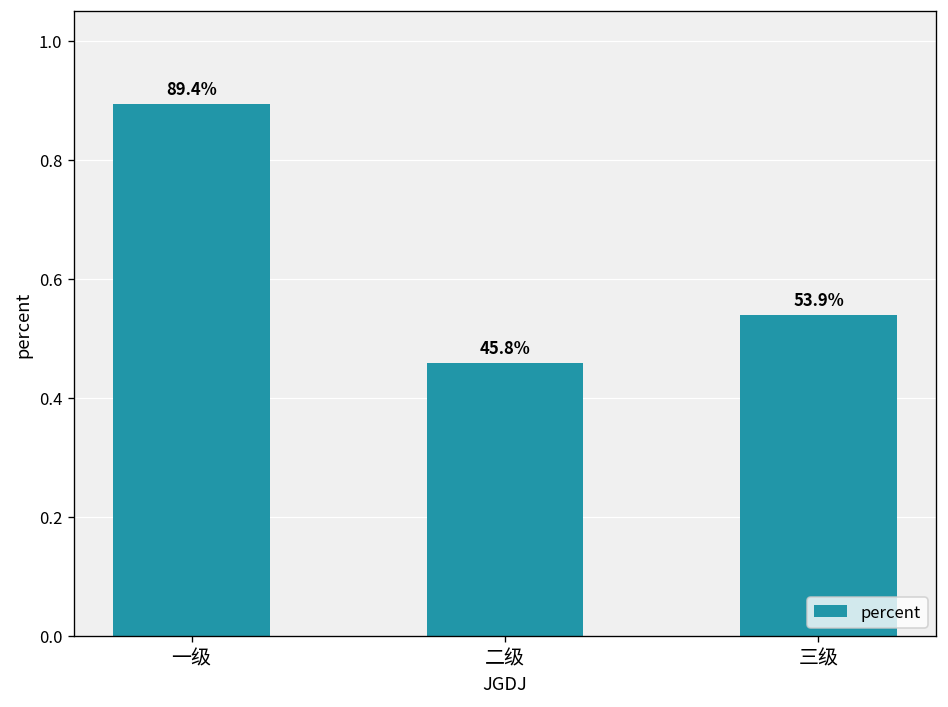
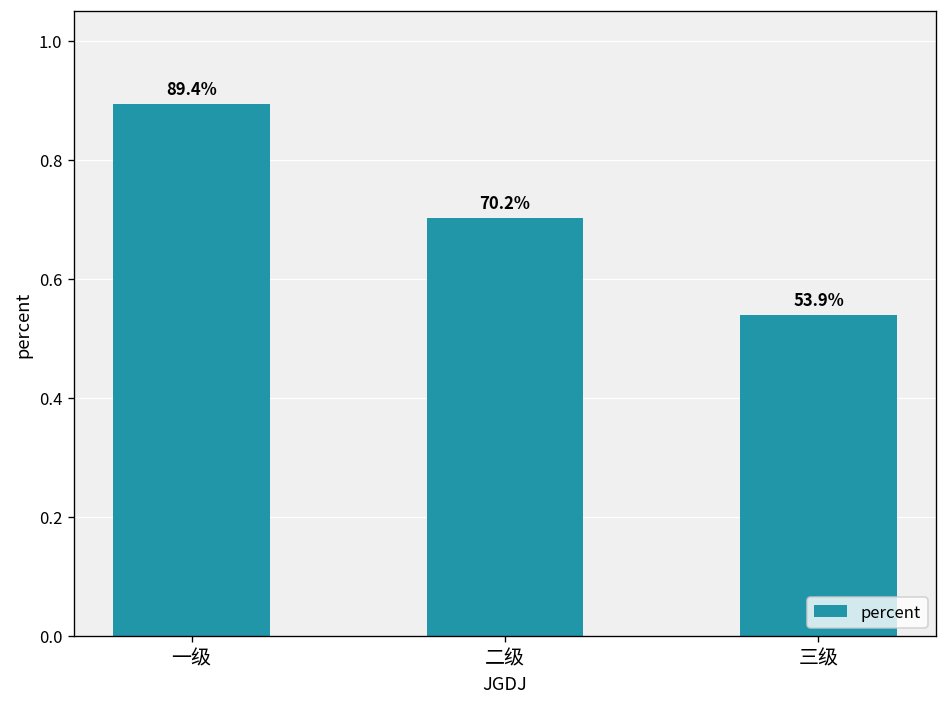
二级: 45.8% -> 70.2%
